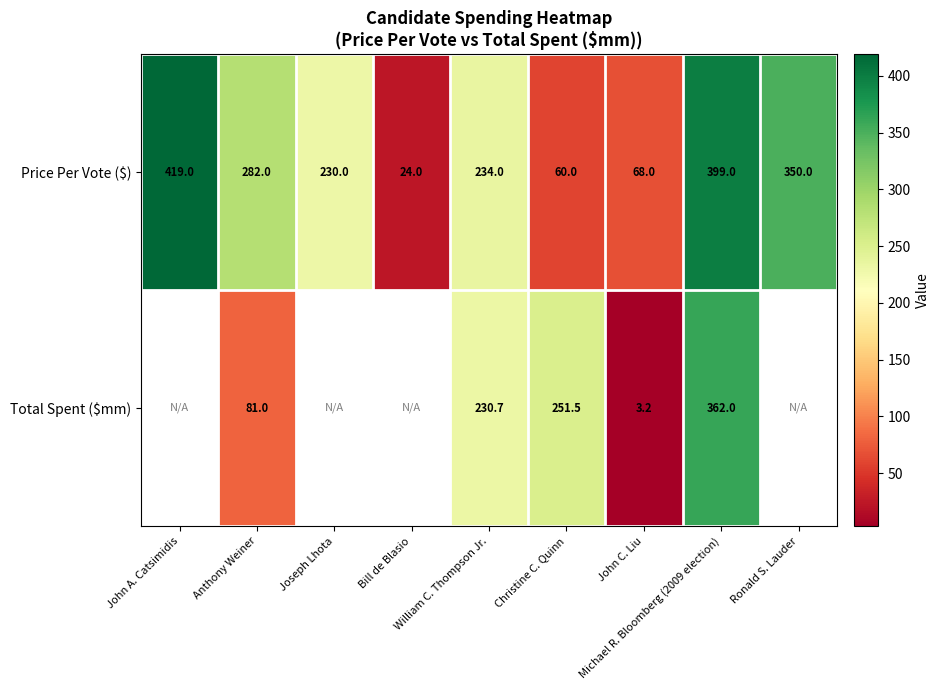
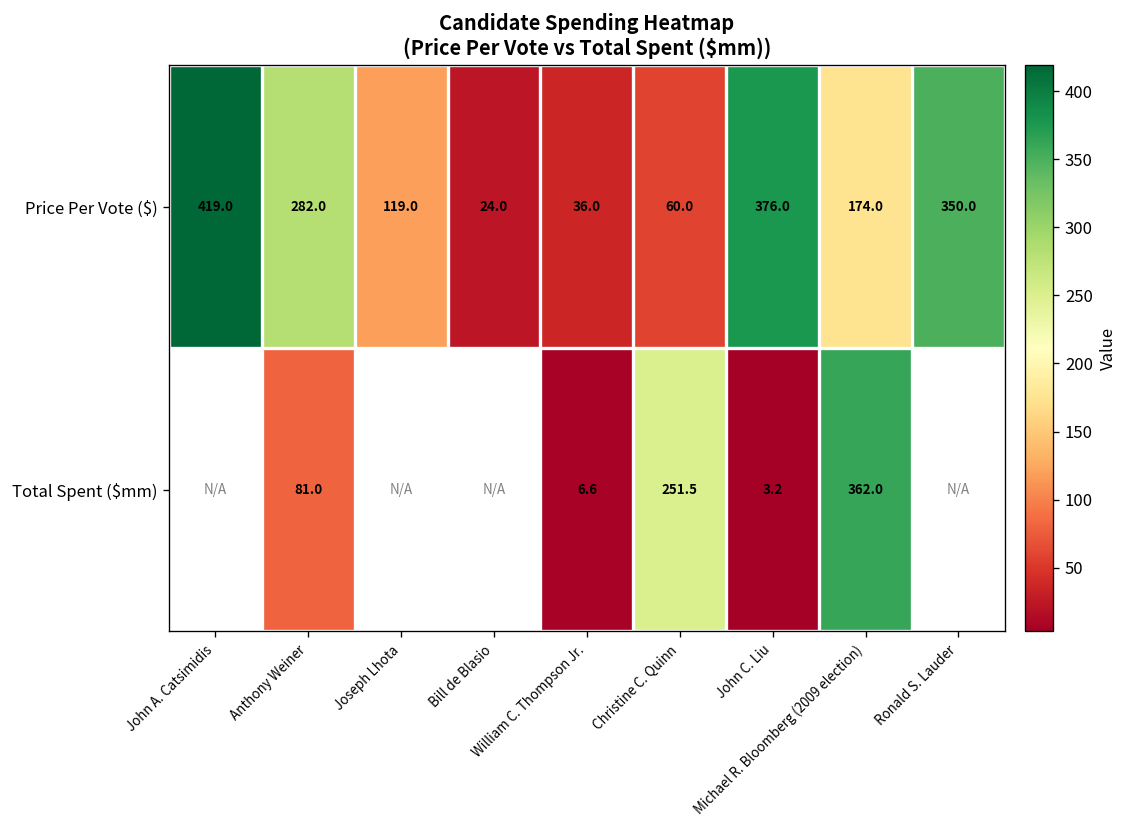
Price Per Vote ($), Joseph Lhota: 230.0 -> 119.0
Price Per Vote ($), William C. Thompson Jr.: 234.0 -> 36.0
Price Per Vote ($), John C. Liu: 68.0 -> 376.0
Price Per Vote ($), Michael R. Bloomberg (2009 election): 399.0 -> 174.0
Total Spent ($mm), William C. Thompson Jr.: 230.7 -> 6.6
